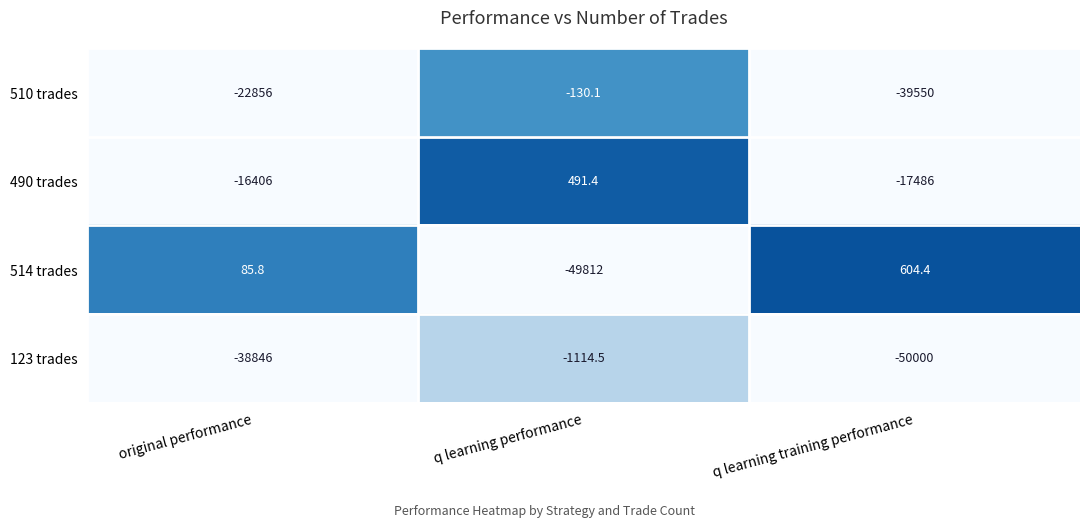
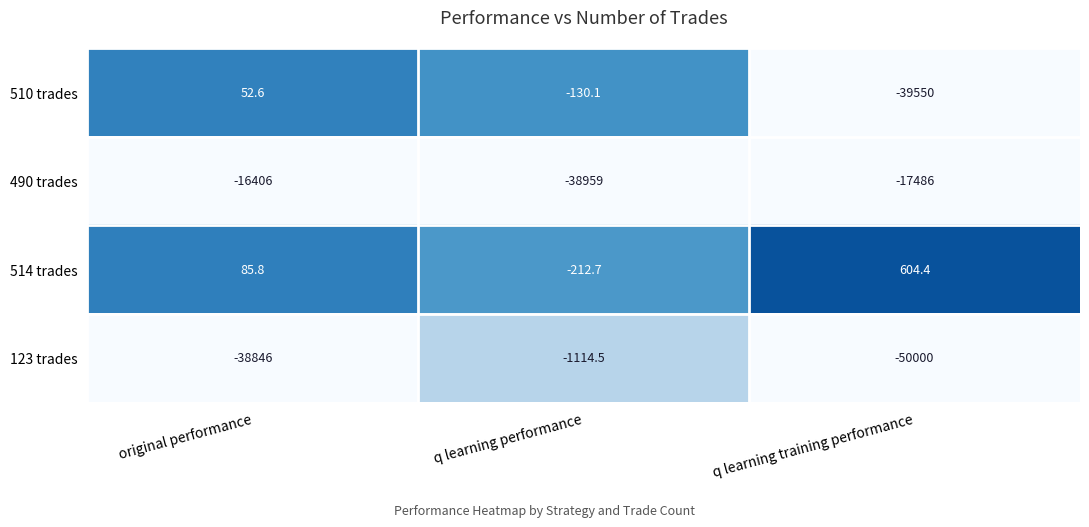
510 trades, original performance: -22856 -> 52.6
490 trades, q learning performance: 491.4 -> -38959
514 trades, q learning performance: -49812 -> -212.7
